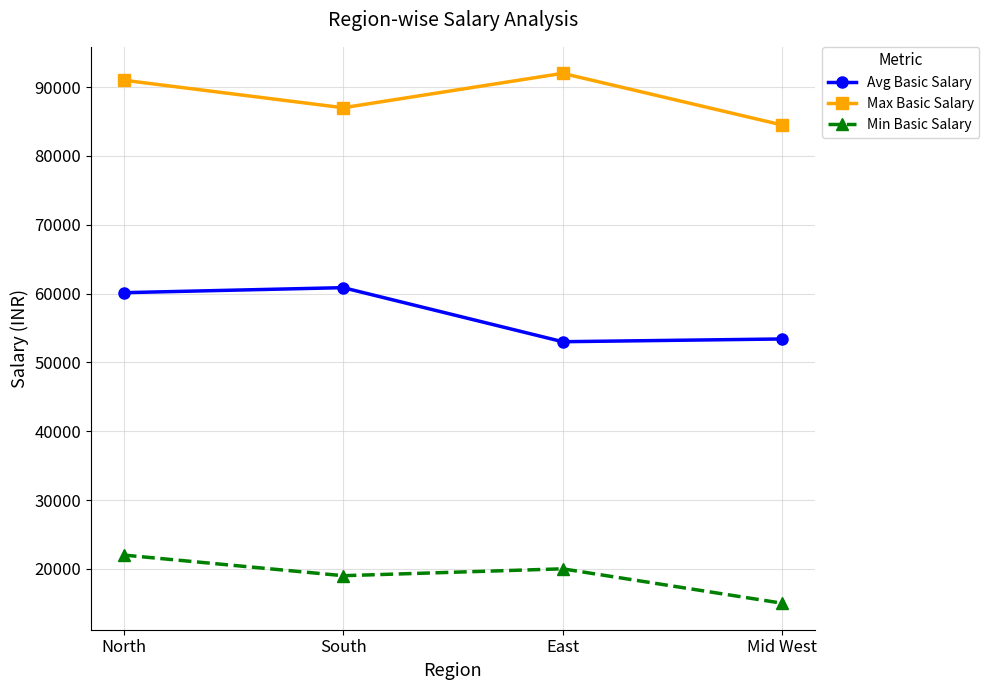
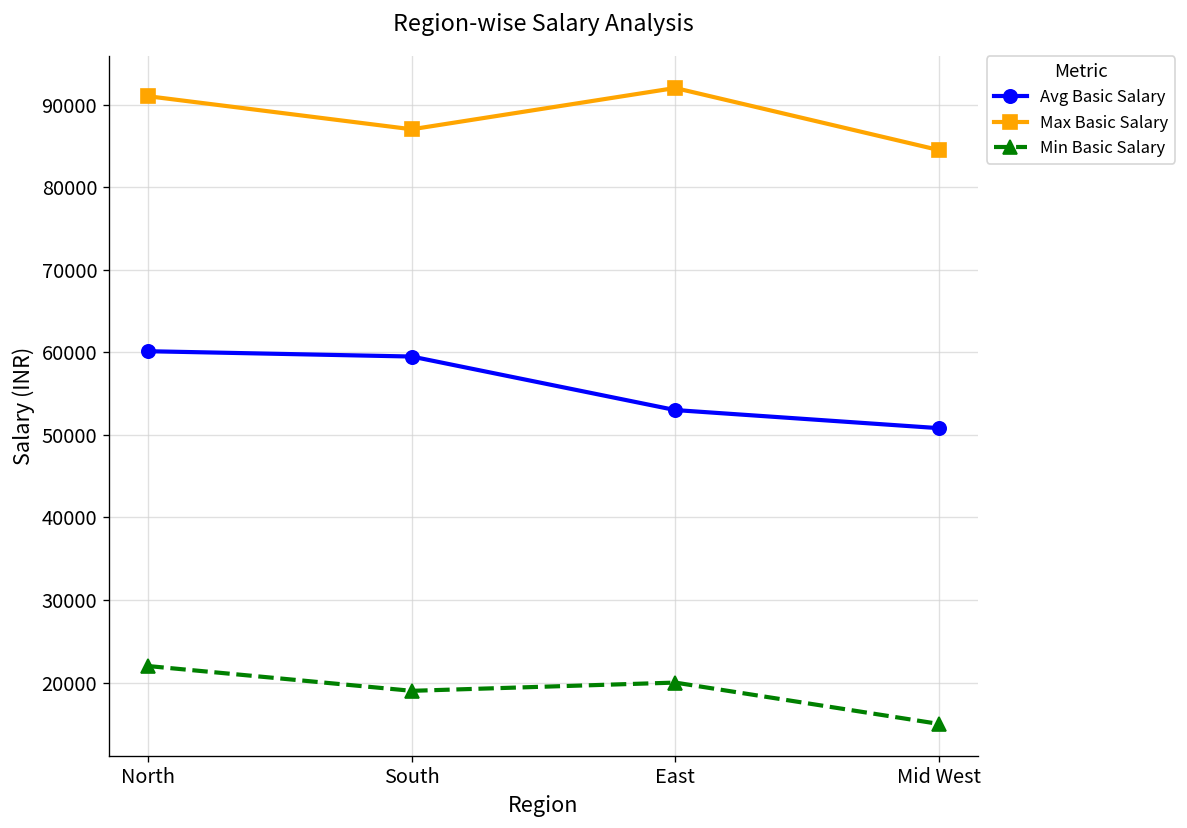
Avg Basic Salary, South: 61000 -> 59000
Avg Basic Salary, Mid West: 53000 -> 51000
